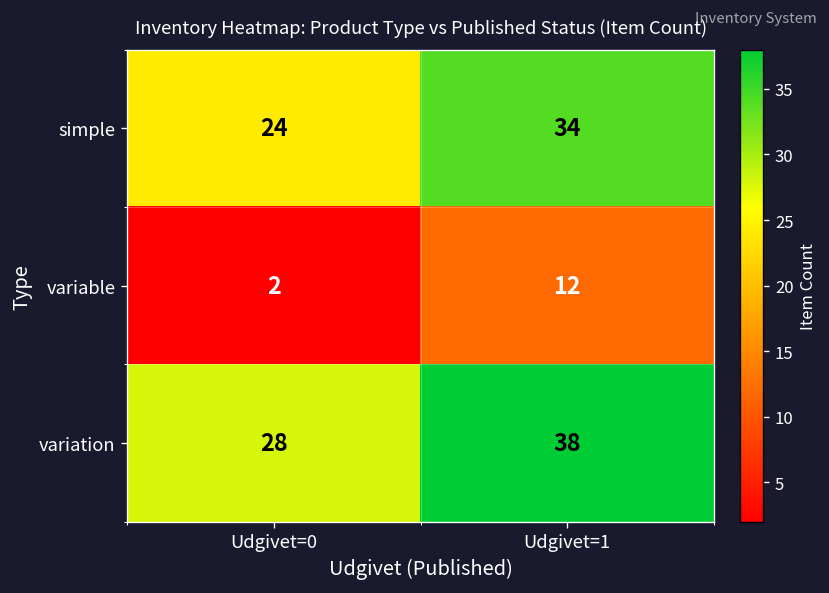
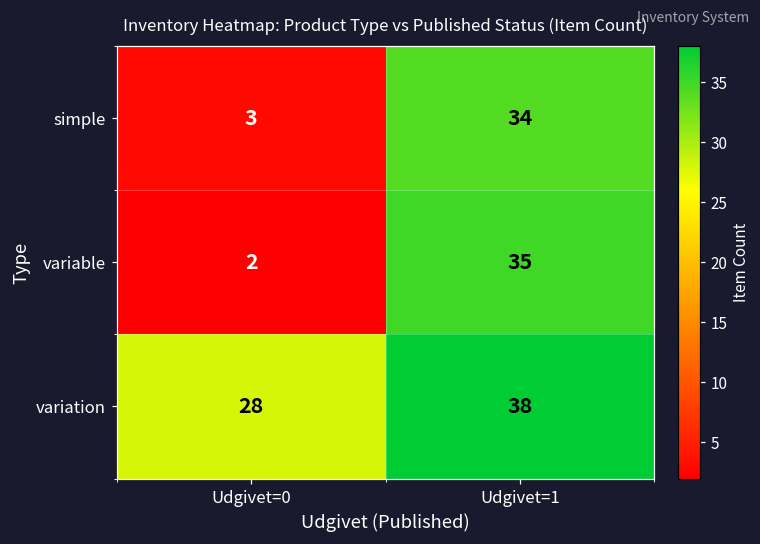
simple, Udgivet=0: 24 -> 3
variable, Udgivet=1: 12 -> 35
